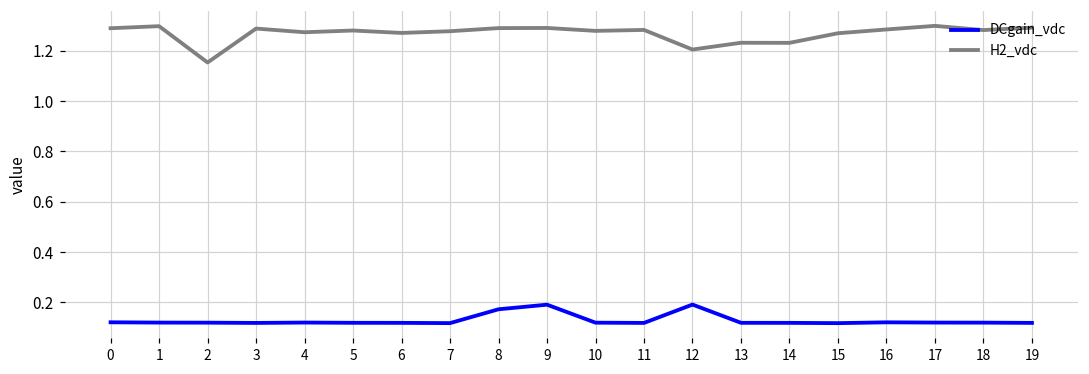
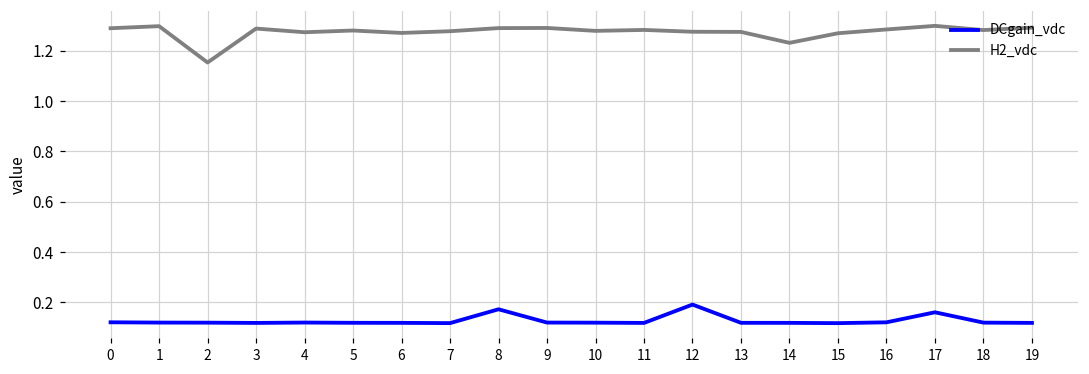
DCgain_vdc, 9: 0.19 -> 0.12
H2_vdc, 12: 1.20 -> 1.28
H2_vdc, 13: 1.23 -> 1.27
DCgain_vdc, 17: 0.12 -> 0.16
